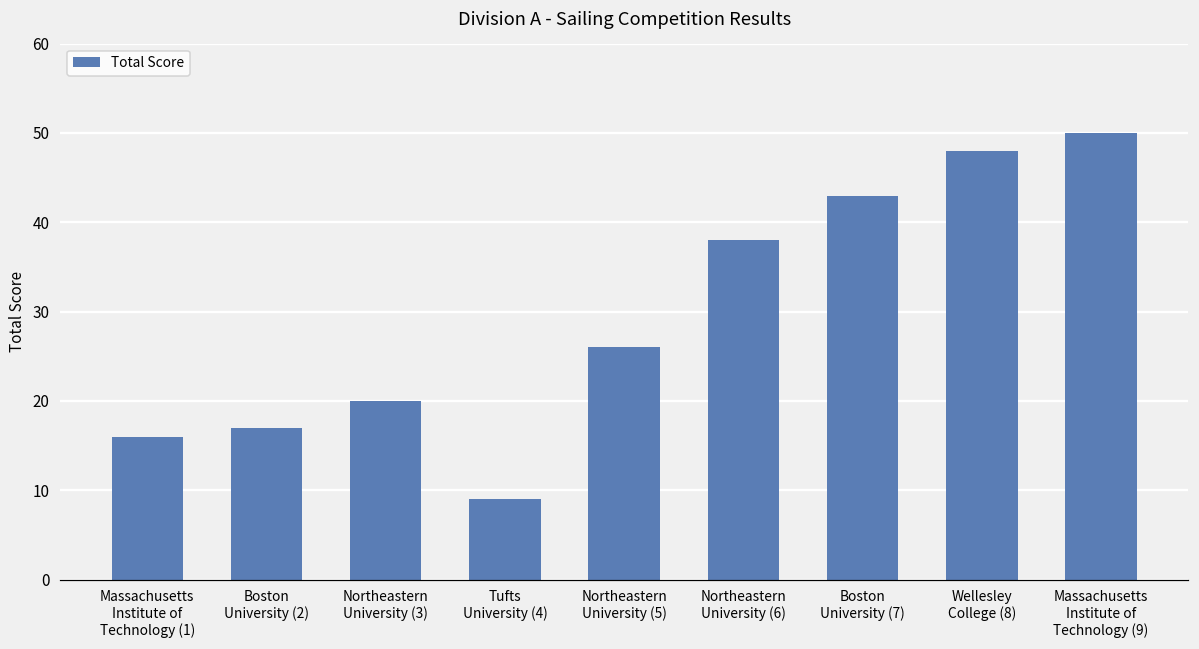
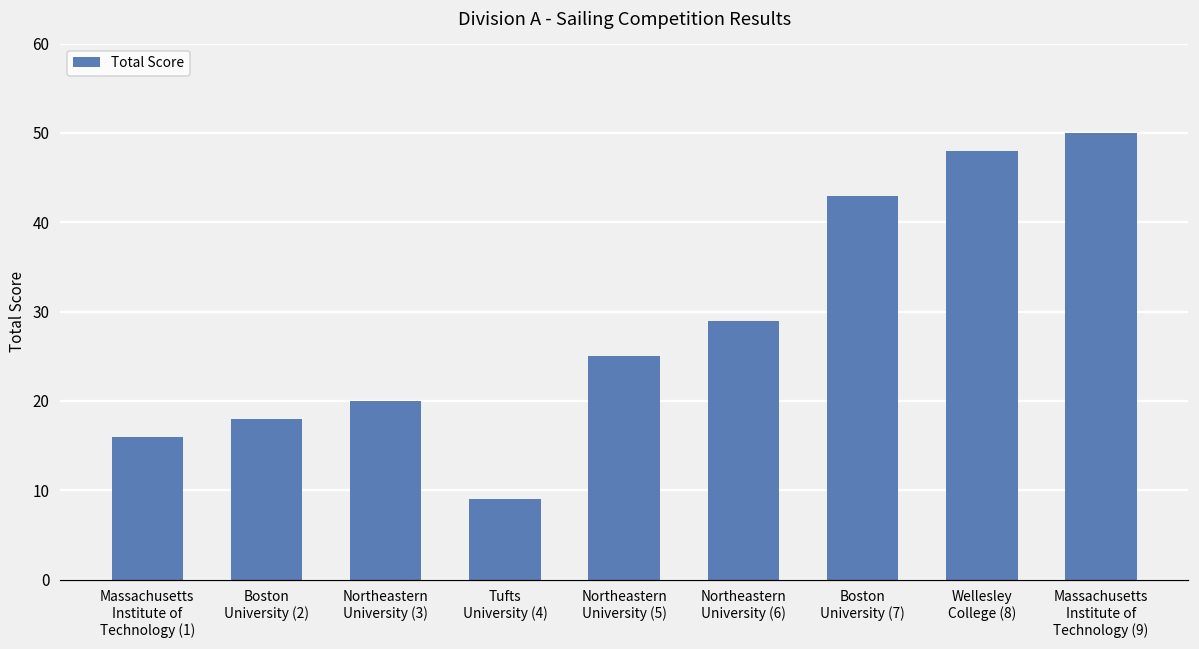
Boston University (2): 17 -> 18
Northeastern University (5): 26 -> 25
Northeastern University (6): 38 -> 29
